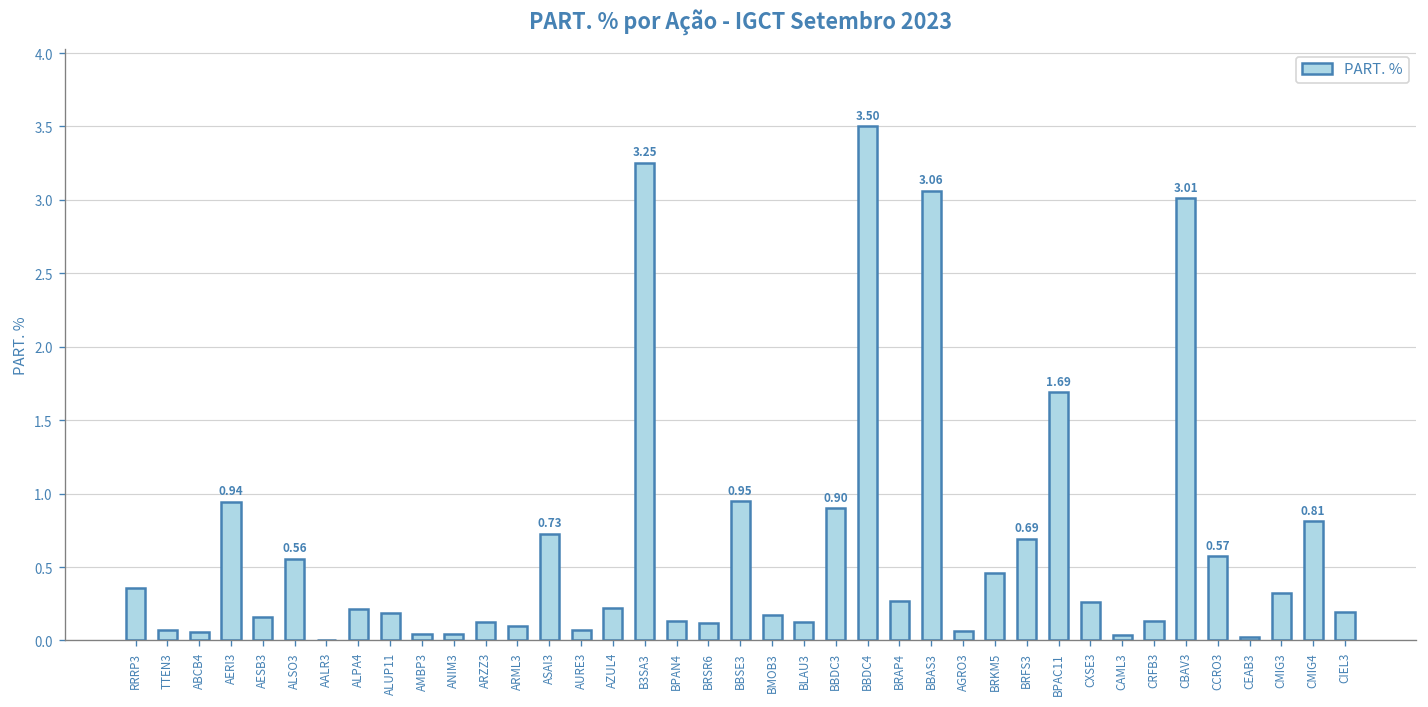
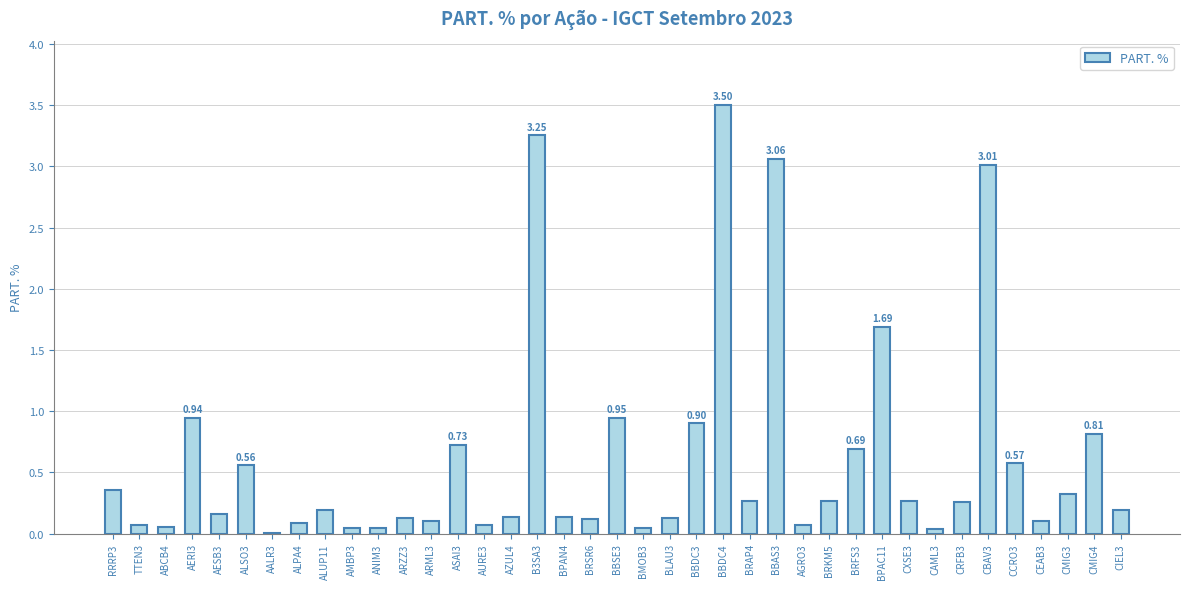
ALPA4: 0.21 -> 0.08
AZUL4: 0.22 -> 0.13
BMOB3: 0.17 -> 0.05
BRKM5: 0.46 -> 0.27
CRFB3: 0.13 -> 0.25
CEAB3: 0.03 -> 0.10
